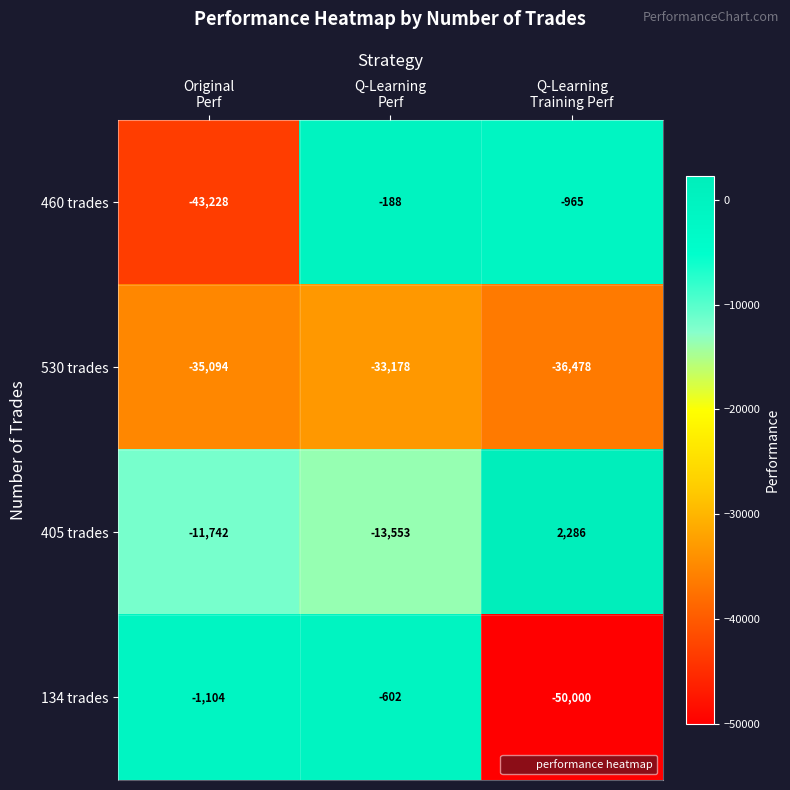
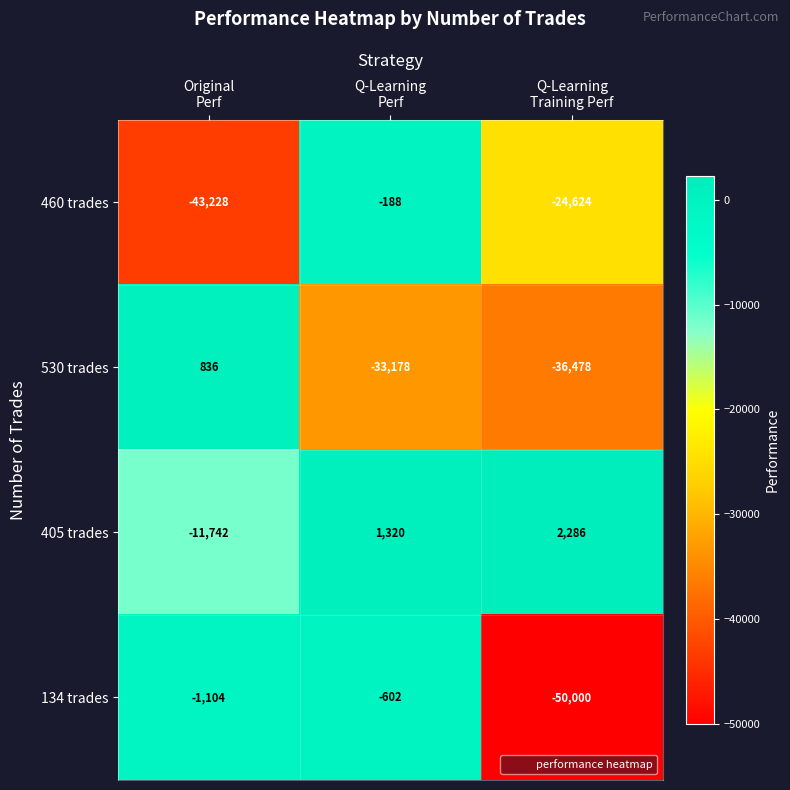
460 trades, Q-Learning Training Perf: -965 -> -24,624
530 trades, Original Perf: -35,094 -> 836
405 trades, Q-Learning Perf: -13,553 -> 1,320
